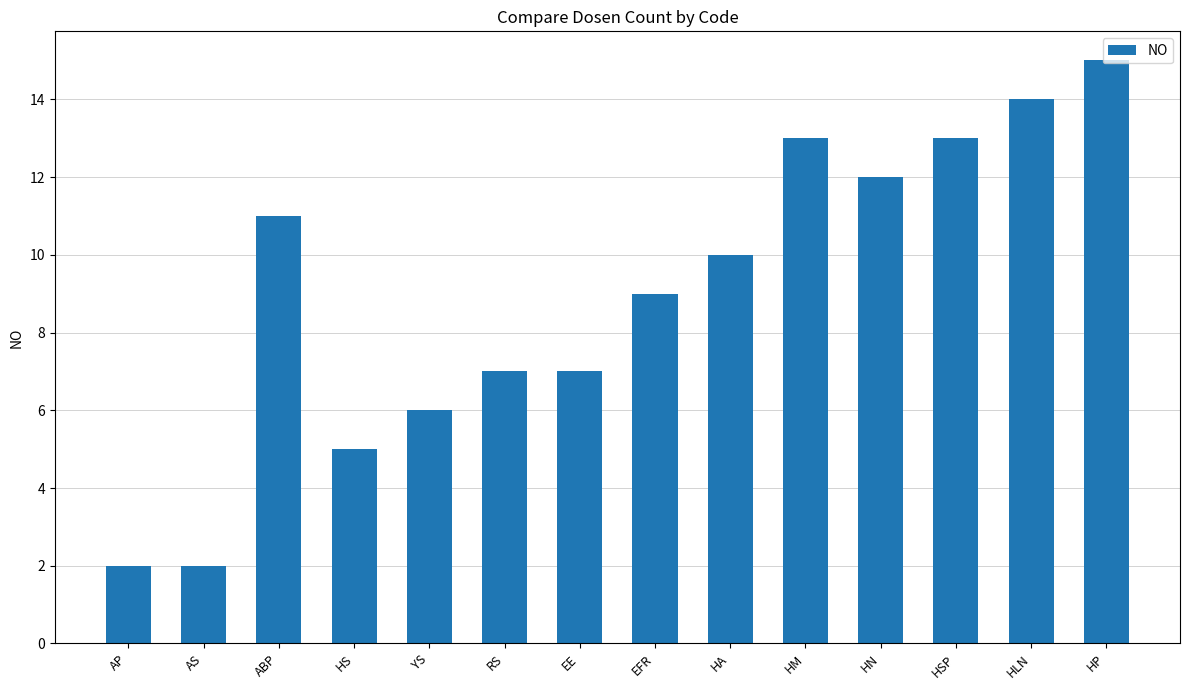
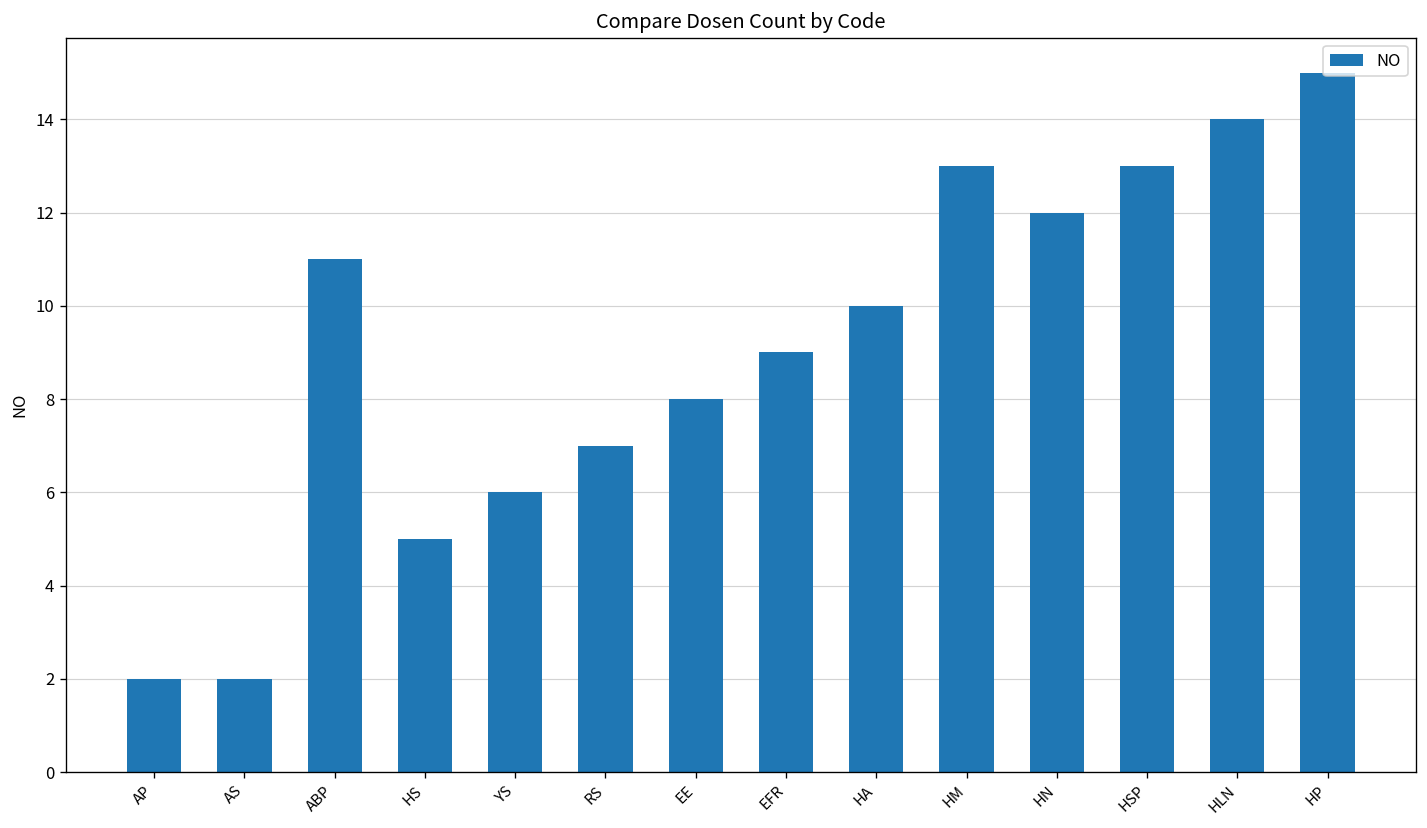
EE: 7 -> 8
